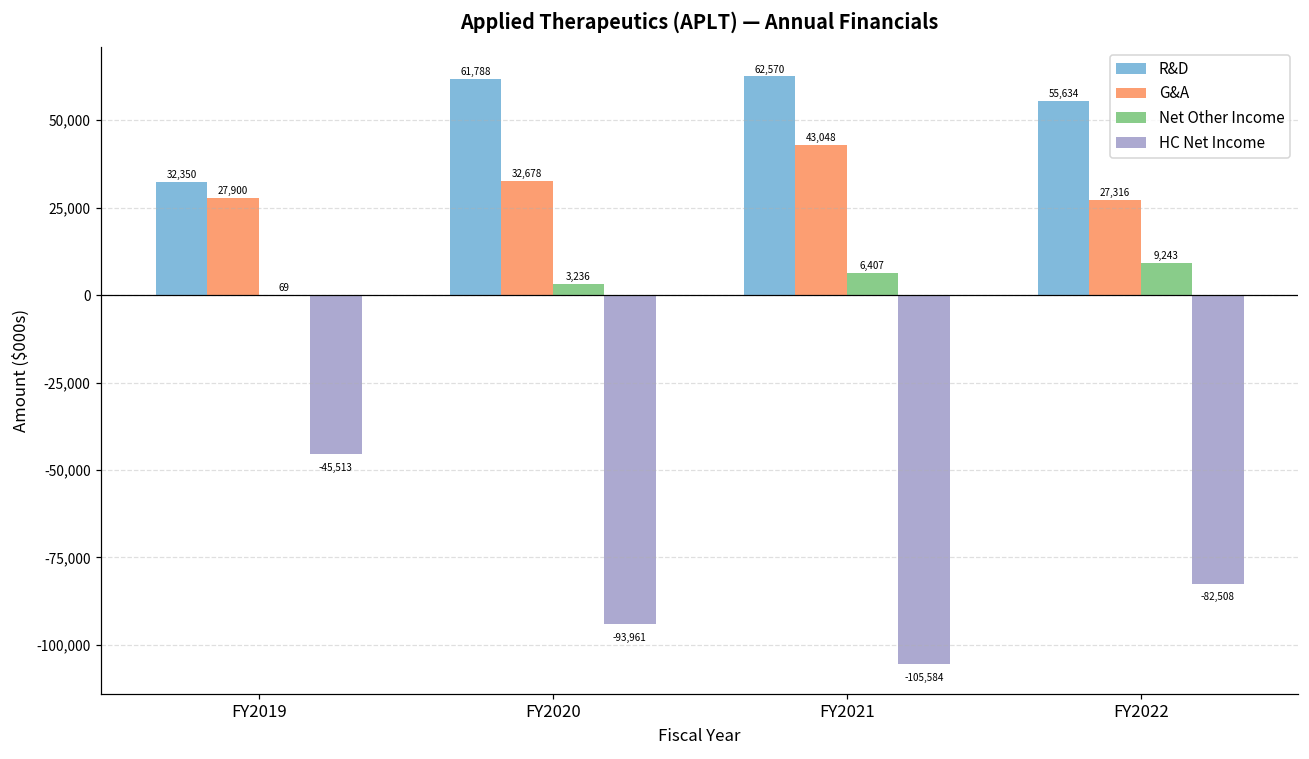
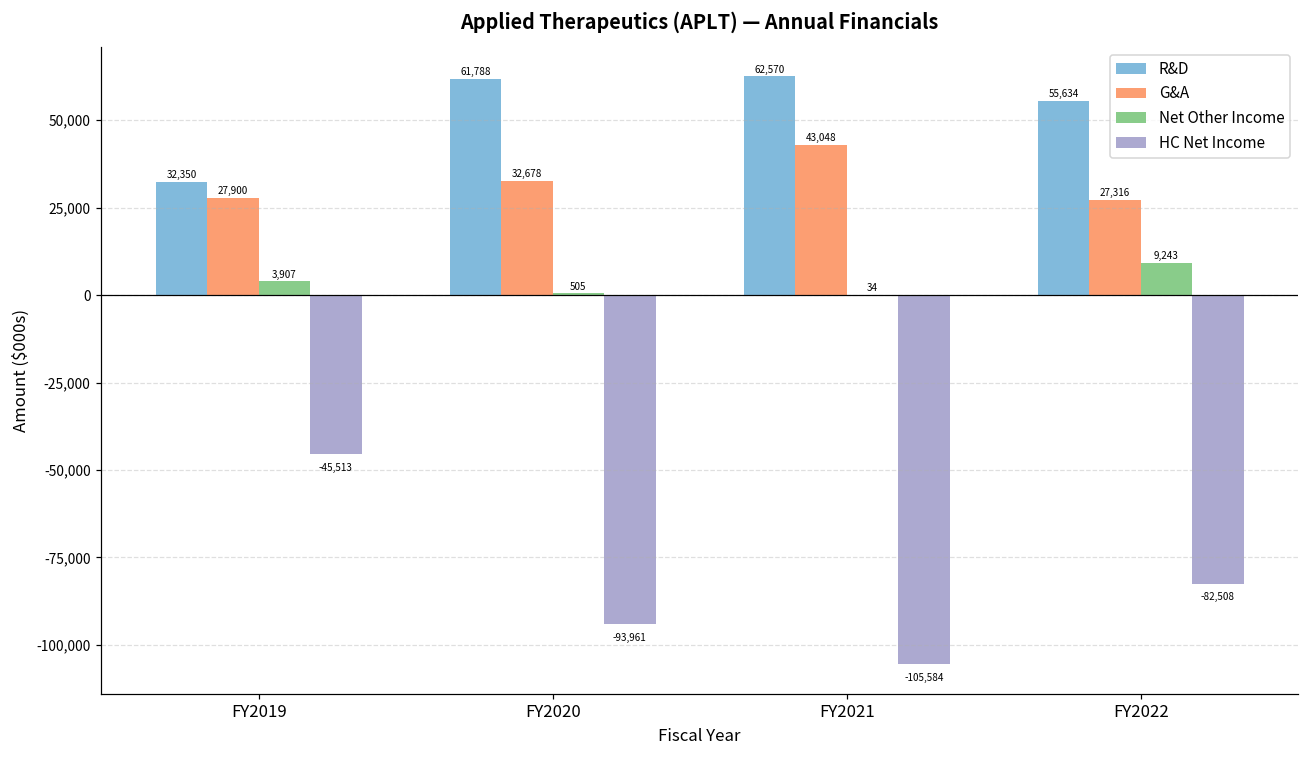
Net Other Income, FY2019: 69 -> 3,907
Net Other Income, FY2020: 3,236 -> 505
Net Other Income, FY2021: 6,407 -> 34
